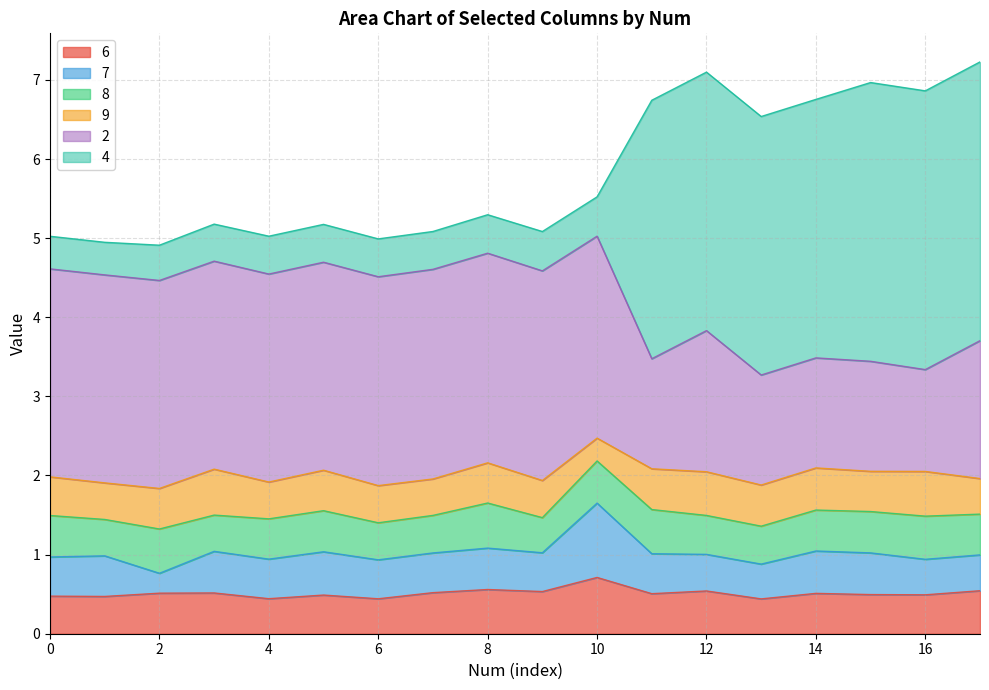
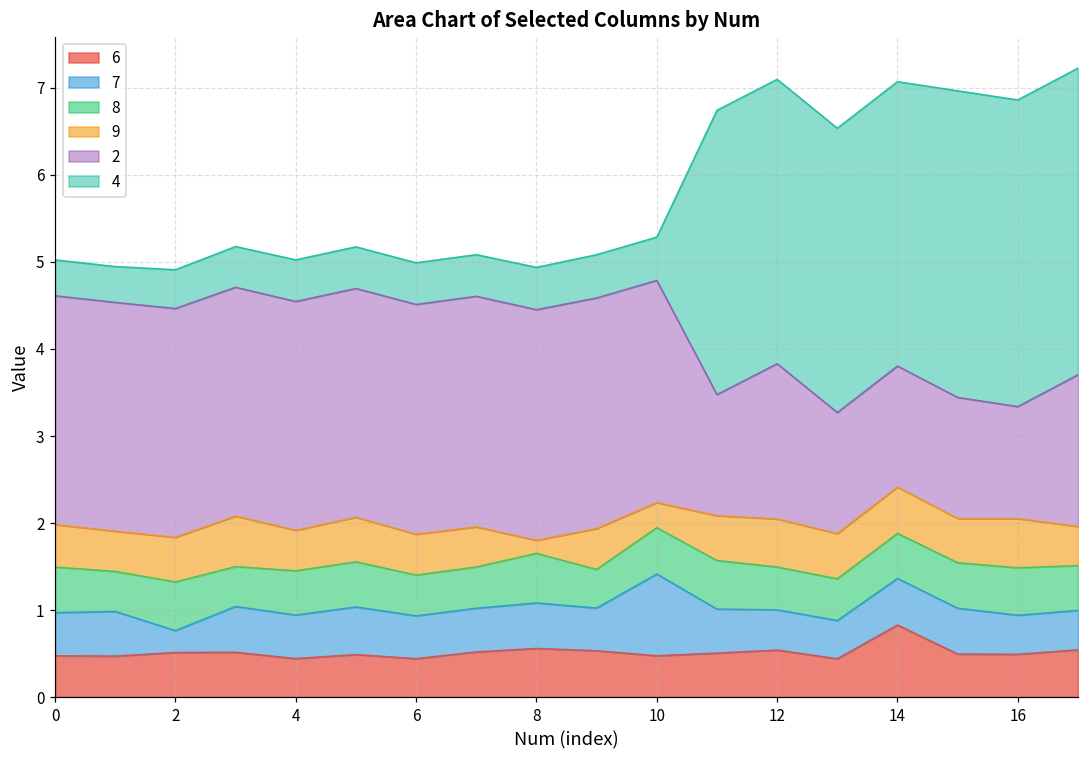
9, 8: 0.5 -> 0.1
6, 10: 0.7 -> 0.5
6, 14: 0.5 -> 0.8
